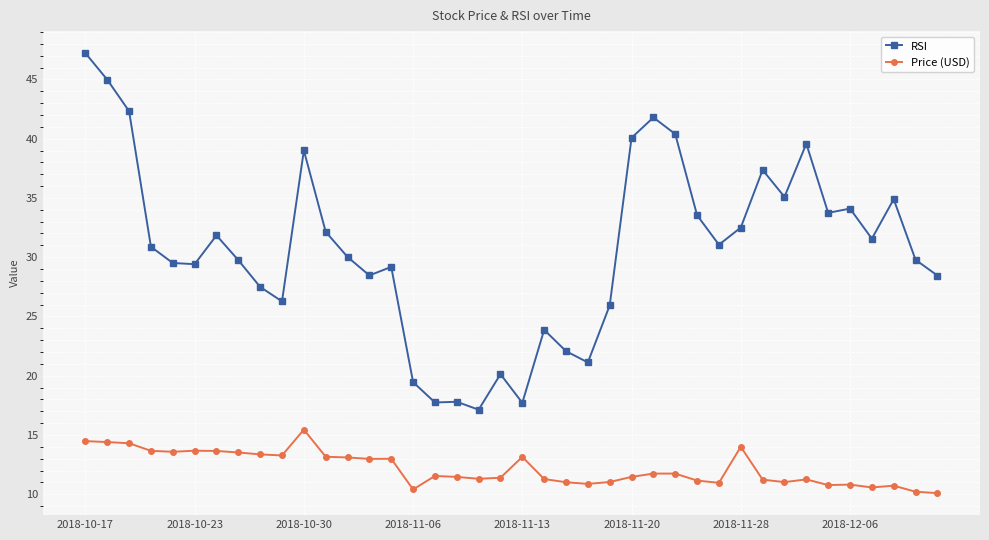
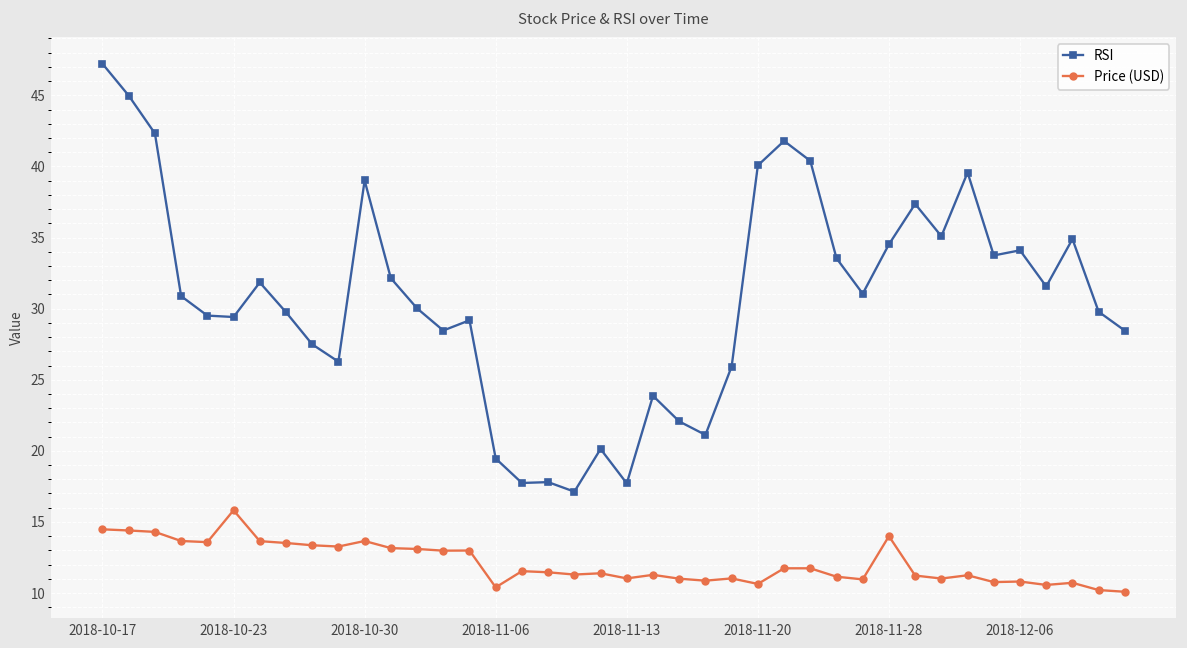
Price (USD), 2018-10-23: 13.7 -> 15.8
Price (USD), 2018-10-30: 15.5 -> 13.7
Price (USD), 2018-11-13: 13.2 -> 11.0
Price (USD), 2018-11-20: 11.5 -> 10.6
RSI, 2018-11-28: 32.5 -> 34.5
